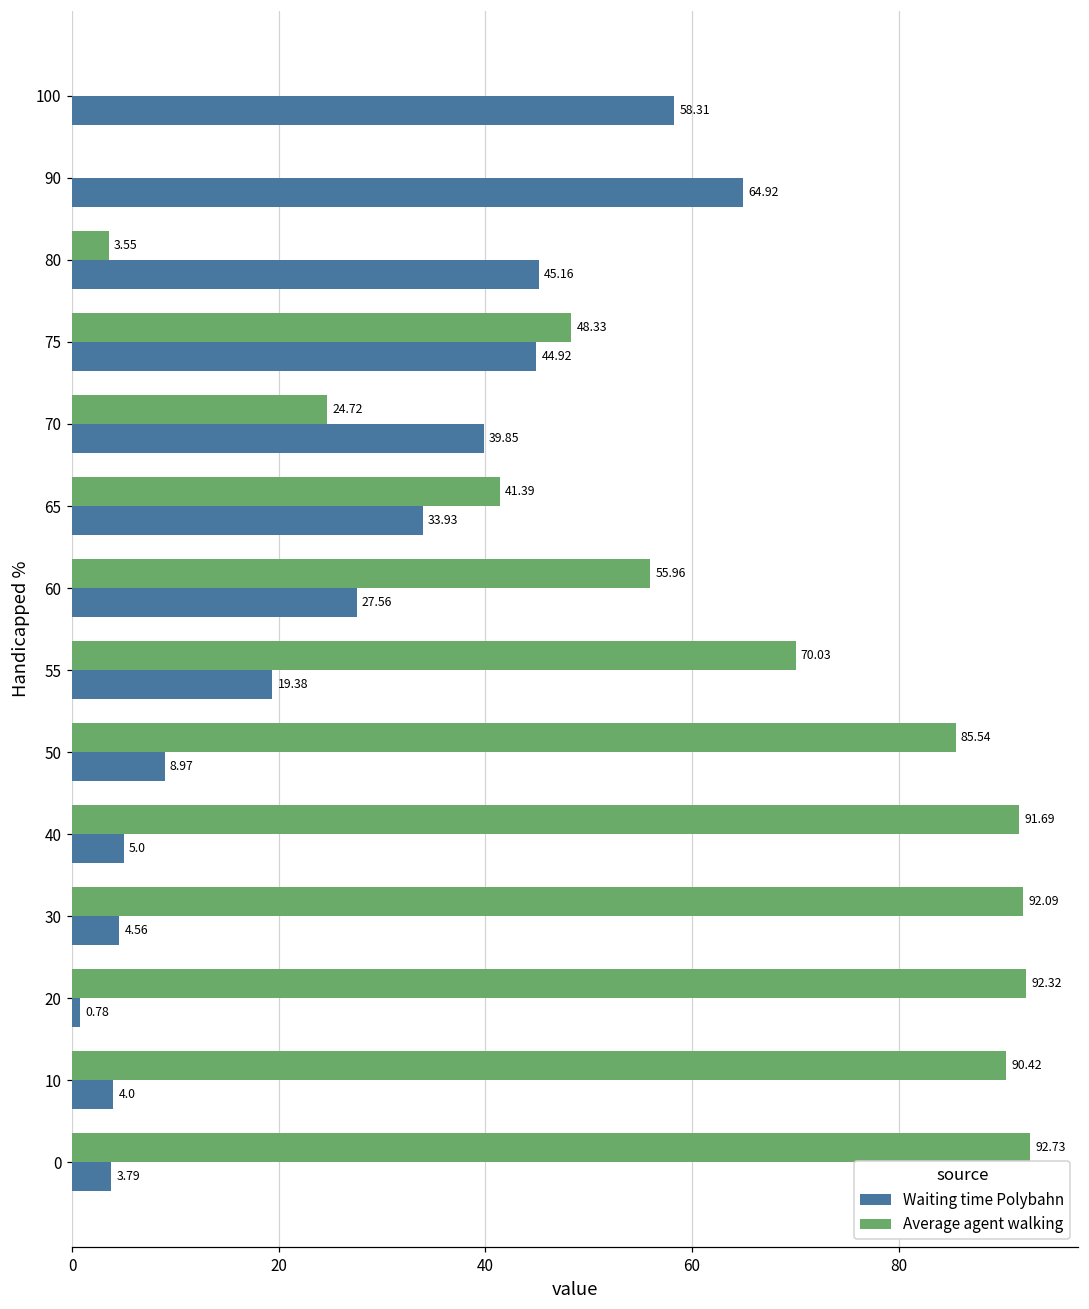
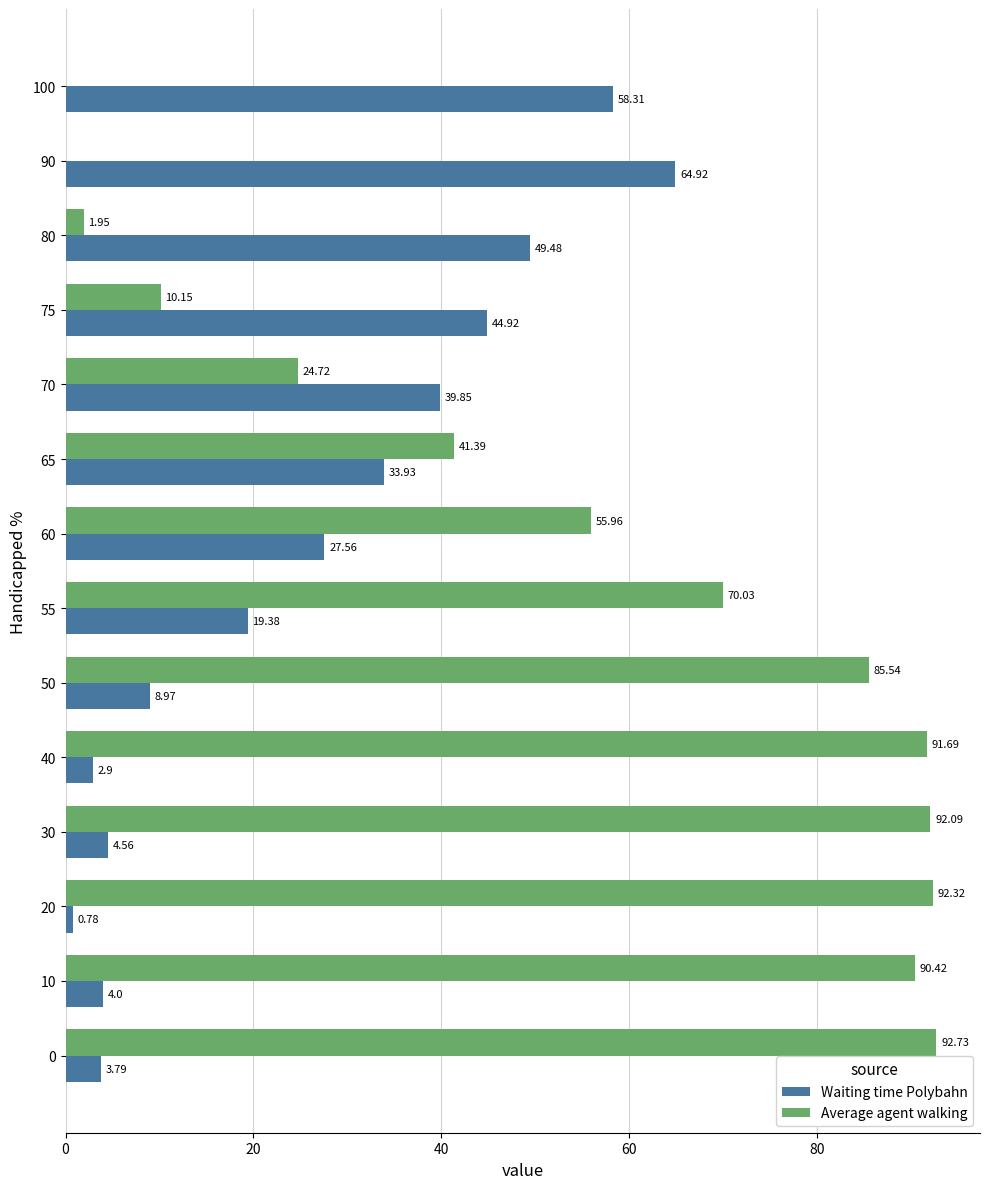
Average agent walking, 80: 3.55 -> 1.95
Waiting time Polybahn, 80: 45.16 -> 49.48
Average agent walking, 75: 48.33 -> 10.15
Waiting time Polybahn, 40: 5.0 -> 2.9
